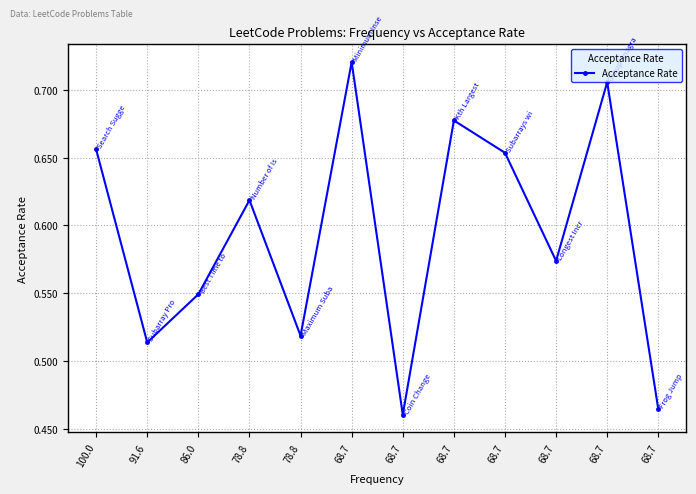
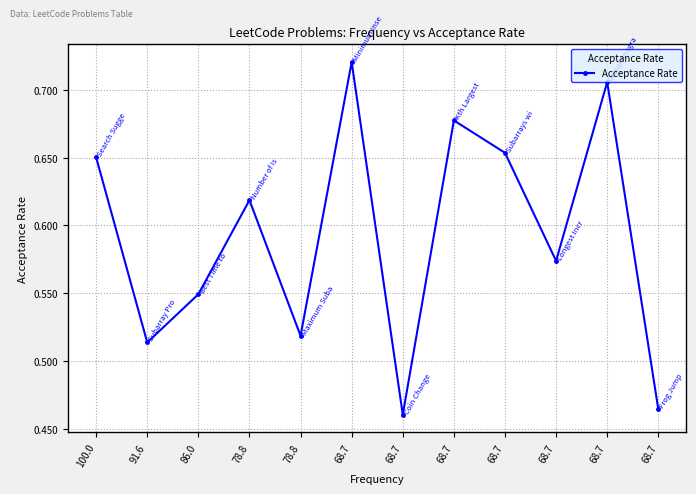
100.0: 0.656 -> 0.650
